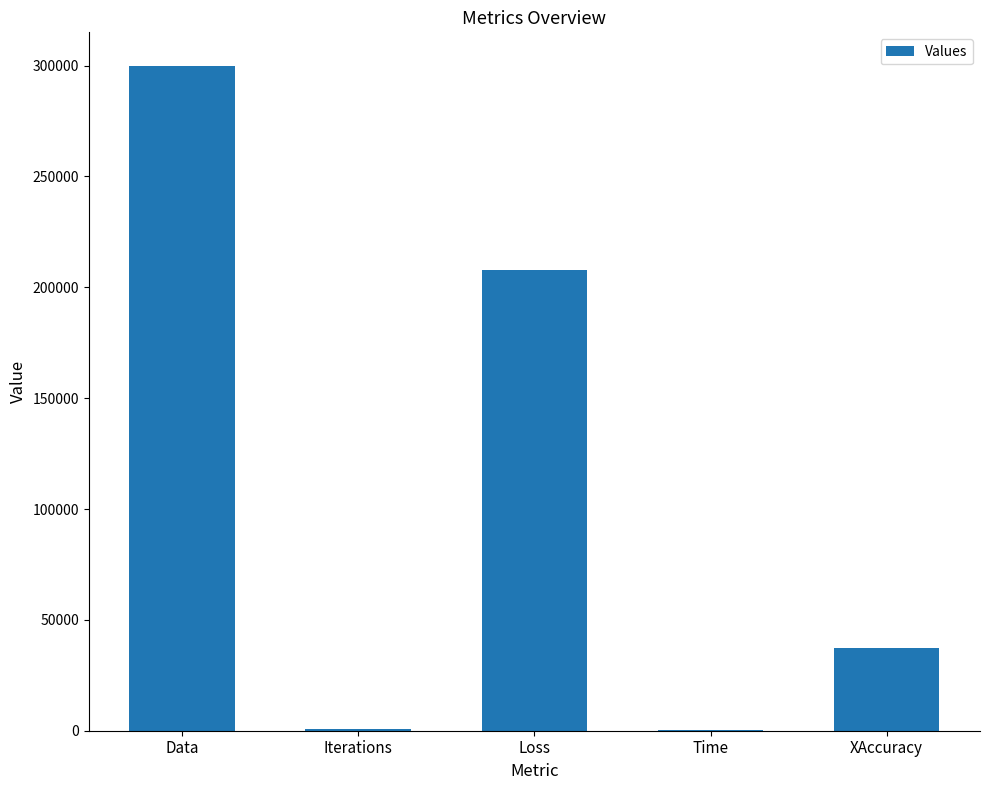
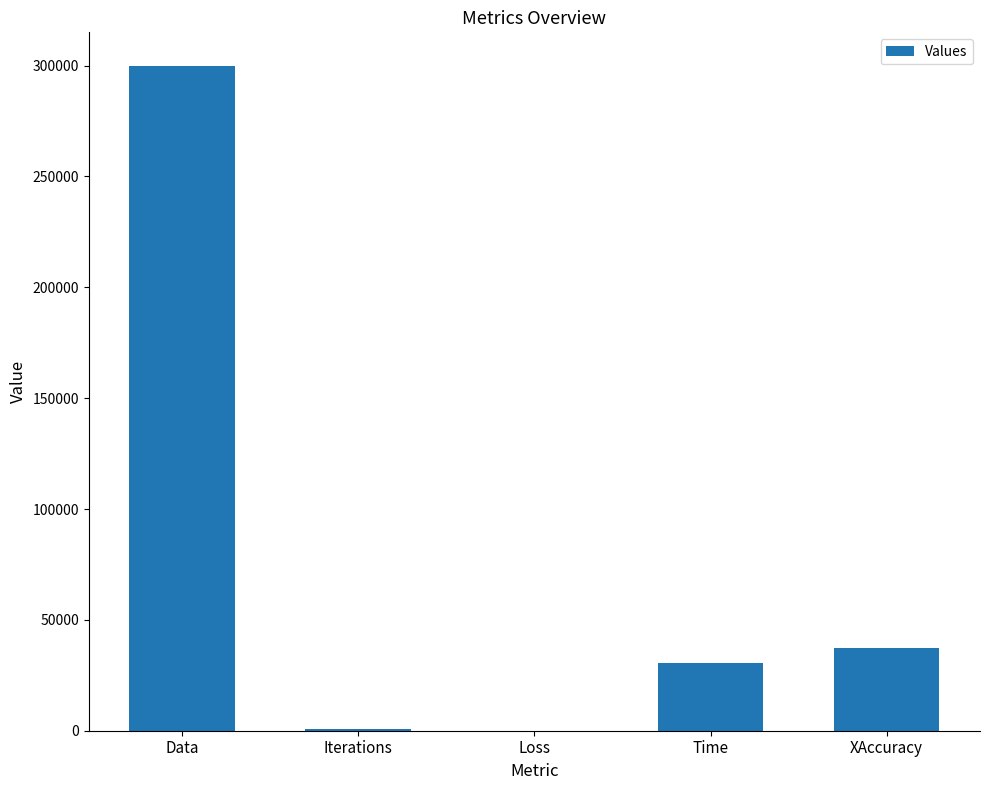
Loss: 208000 -> 0
Time: 0 -> 31000
